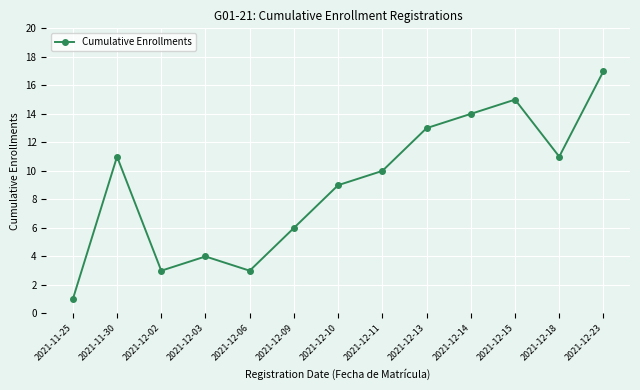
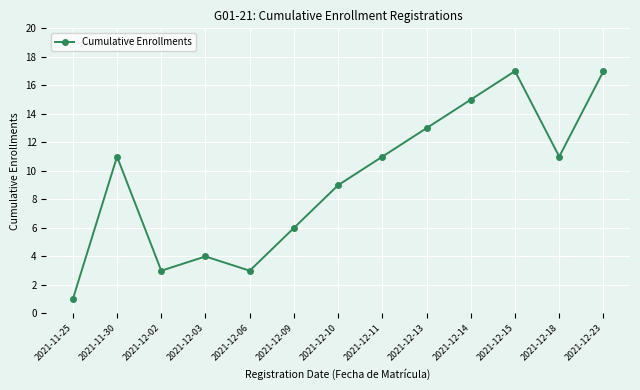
2021-12-11: 10 -> 11
2021-12-14: 14 -> 15
2021-12-15: 15 -> 17
